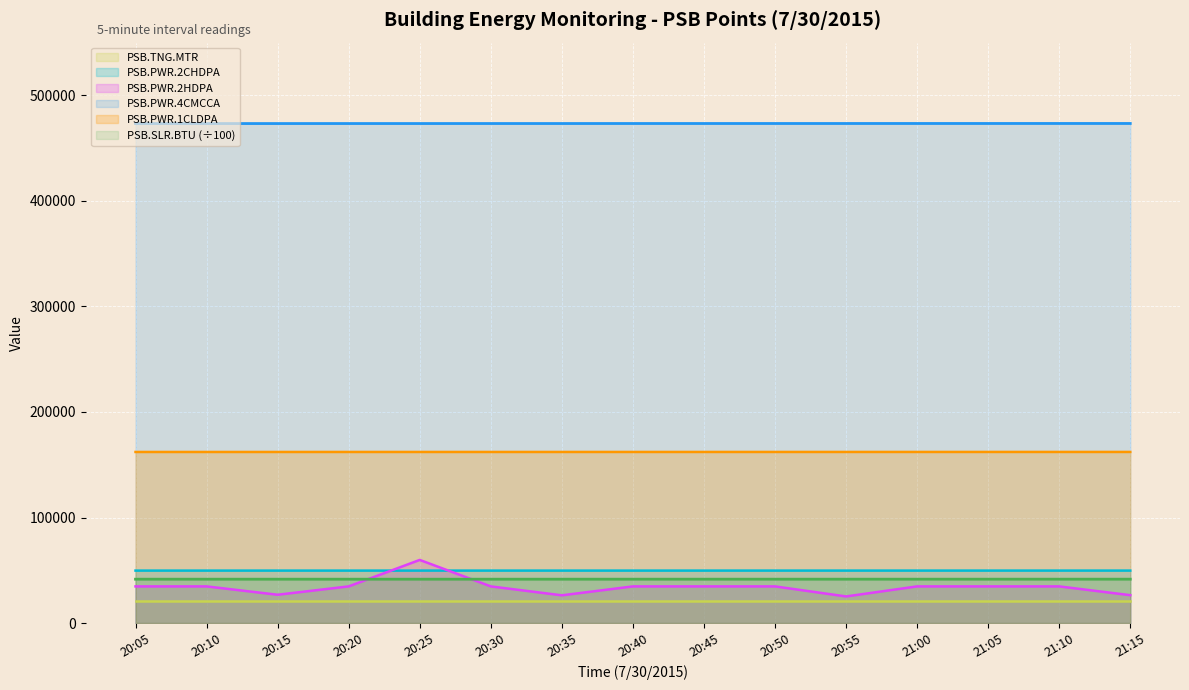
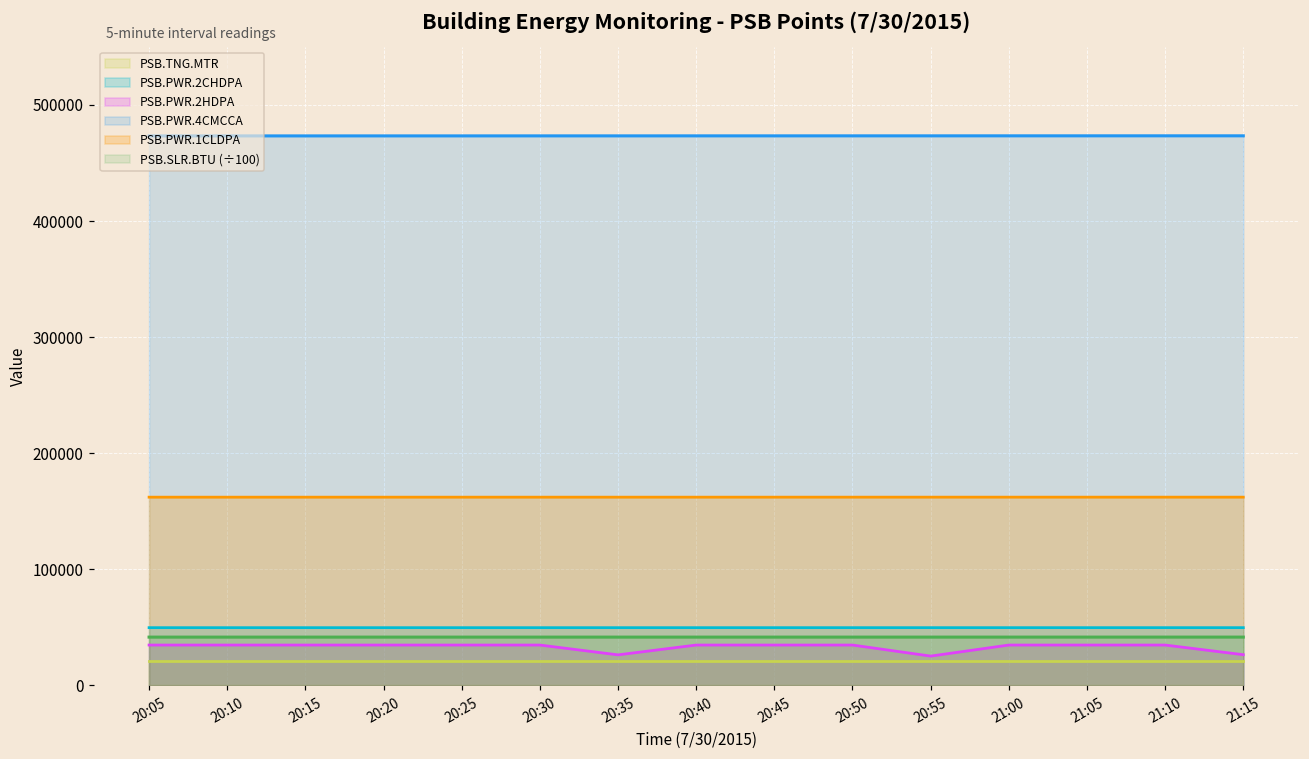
PSB.PWR.2HDPA, 20:15: 27000 -> 35000
PSB.PWR.2HDPA, 20:25: 60000 -> 35000
